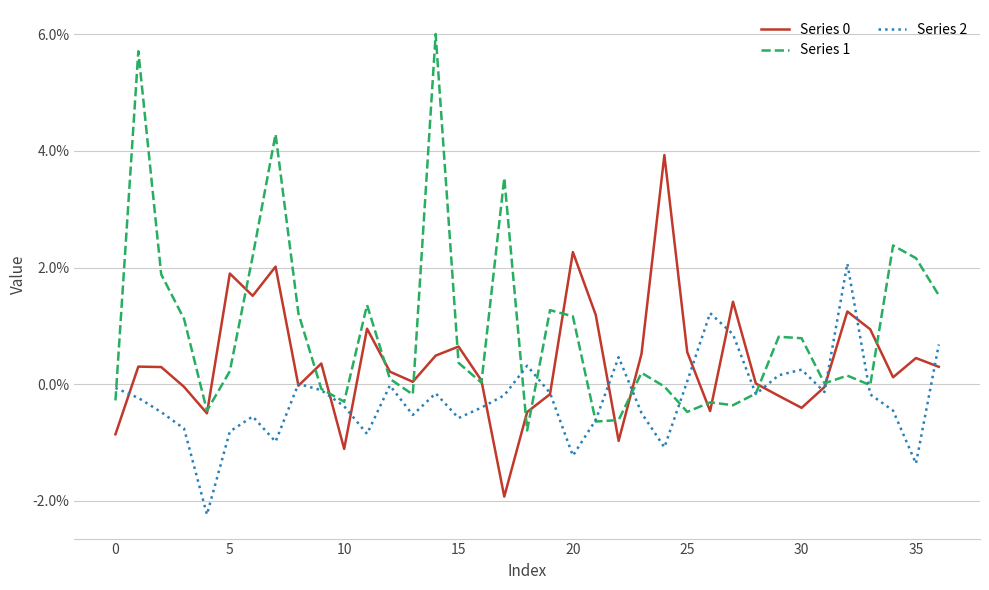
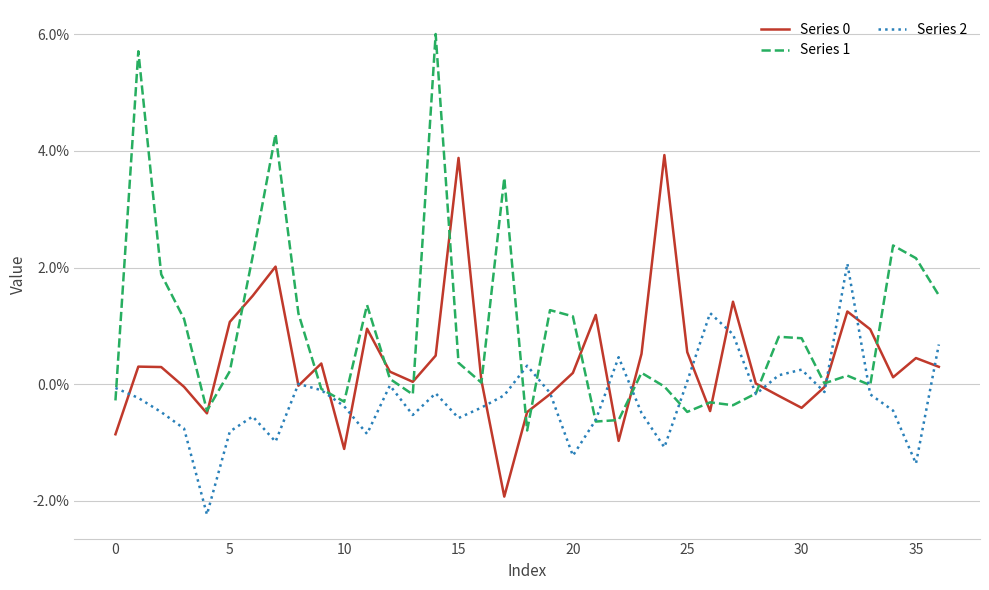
Series 0, 5: 1.9% -> 1.1%
Series 0, 15: 0.6% -> 3.9%
Series 0, 20: 2.3% -> 0.2%
